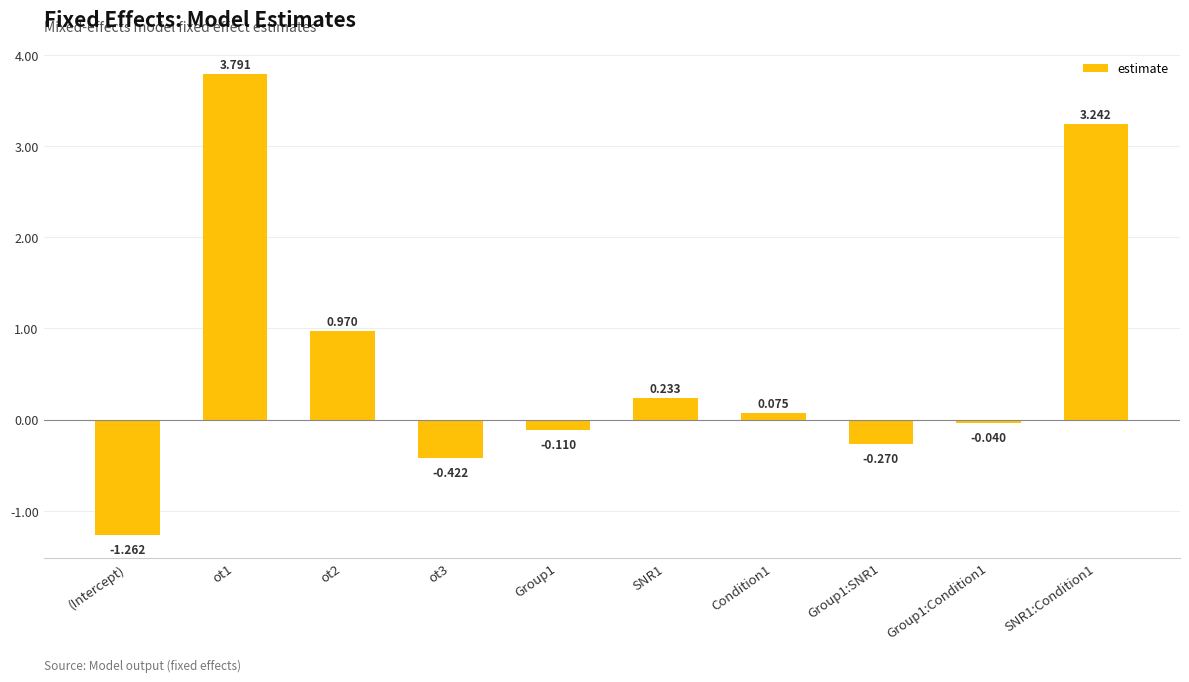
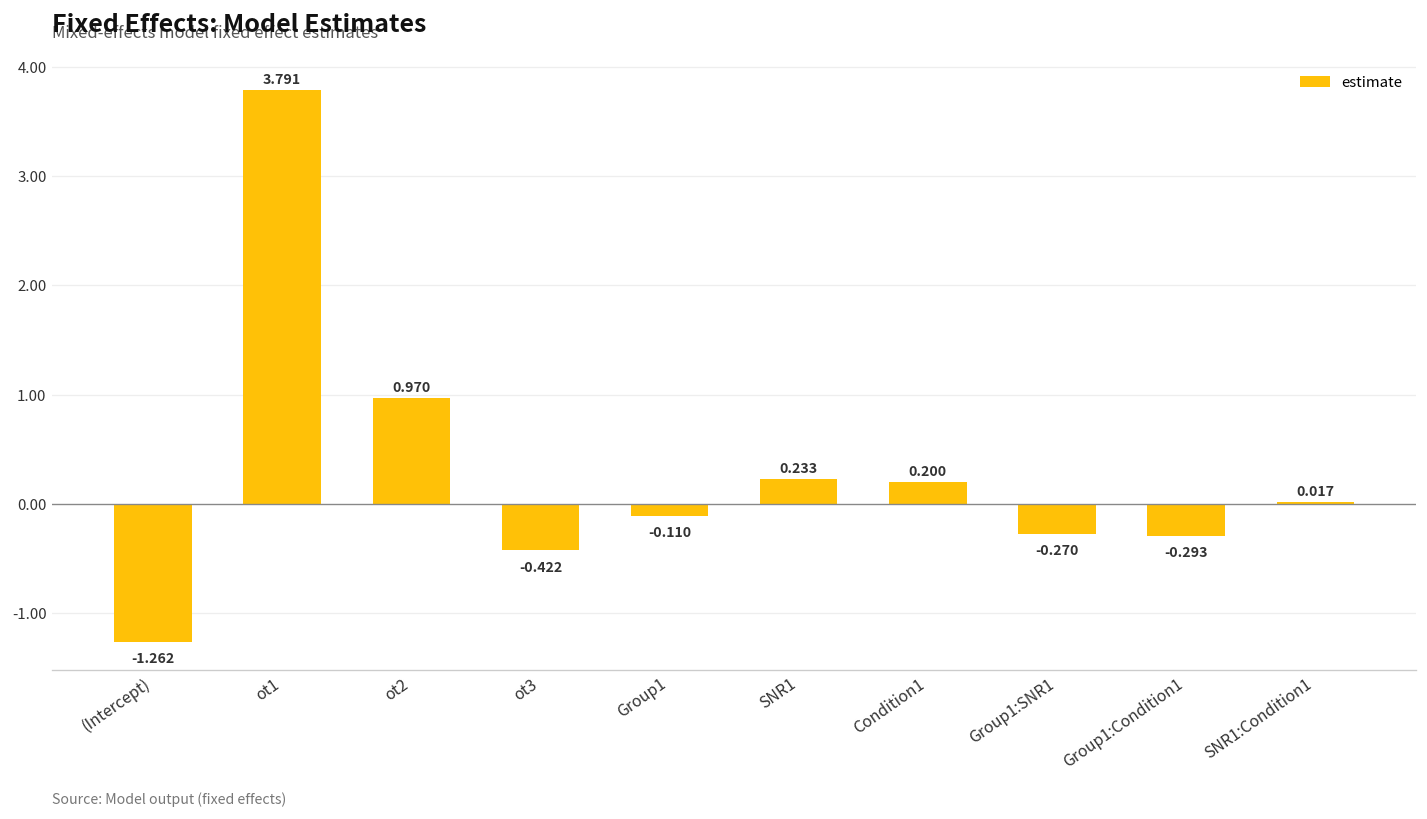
Condition1: 0.075 -> 0.200
Group1:Condition1: -0.040 -> -0.293
SNR1:Condition1: 3.242 -> 0.017
